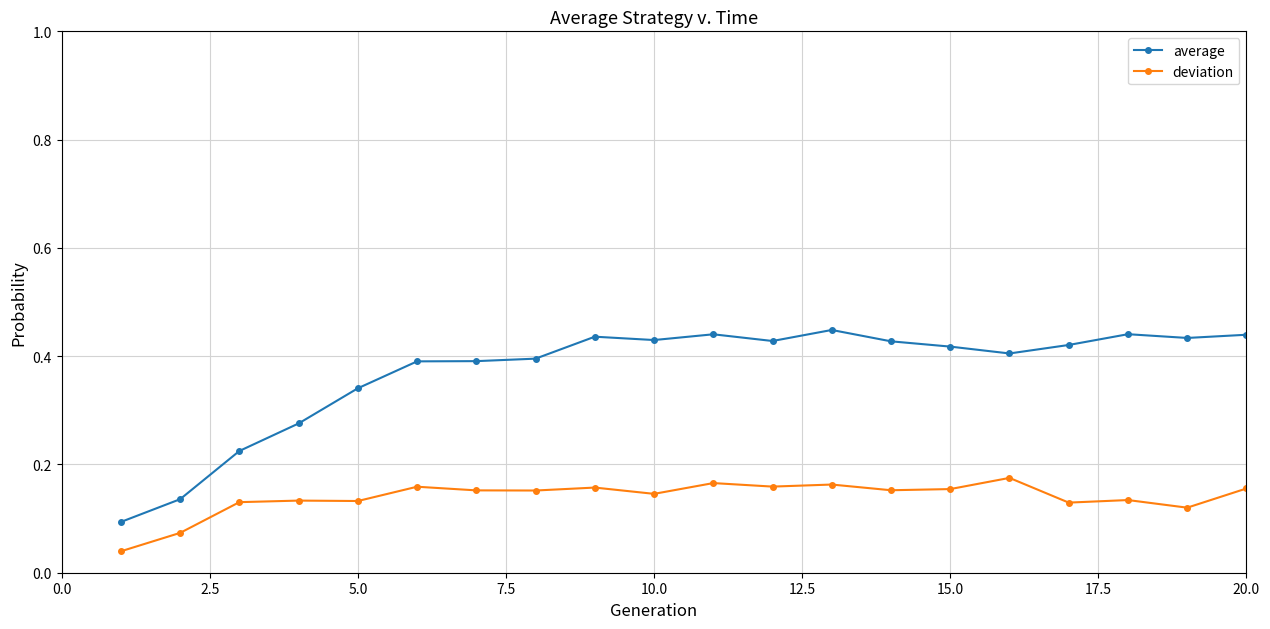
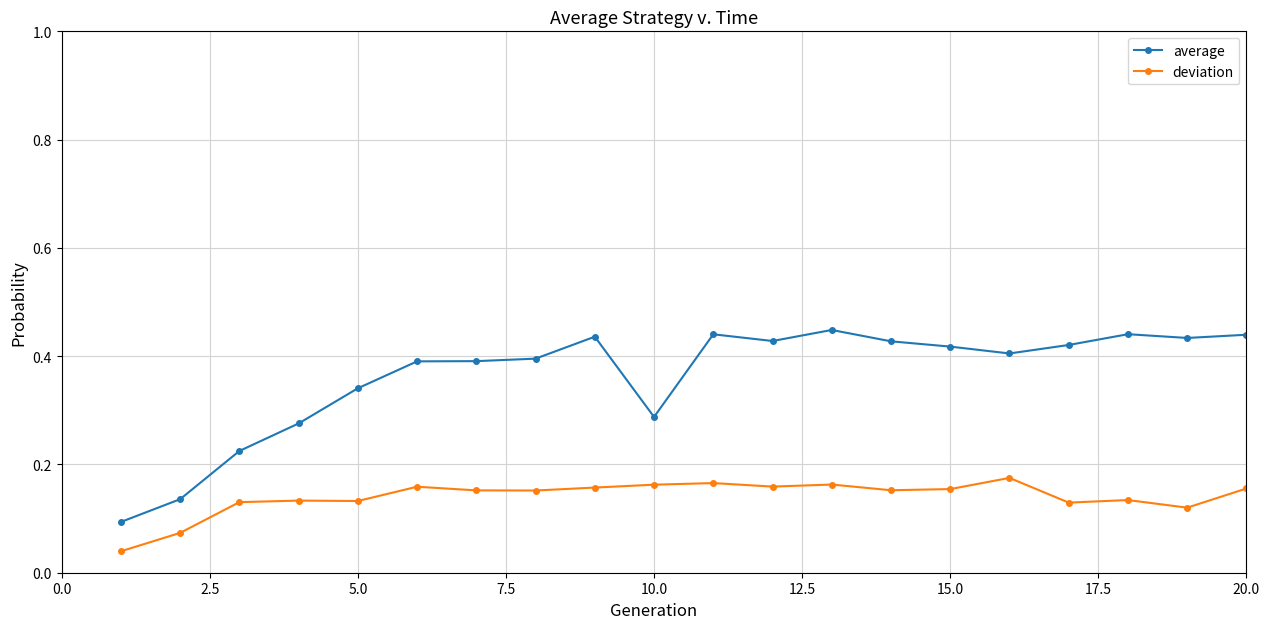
average, 10.0: 0.43 -> 0.29
deviation, 10.0: 0.15 -> 0.16
